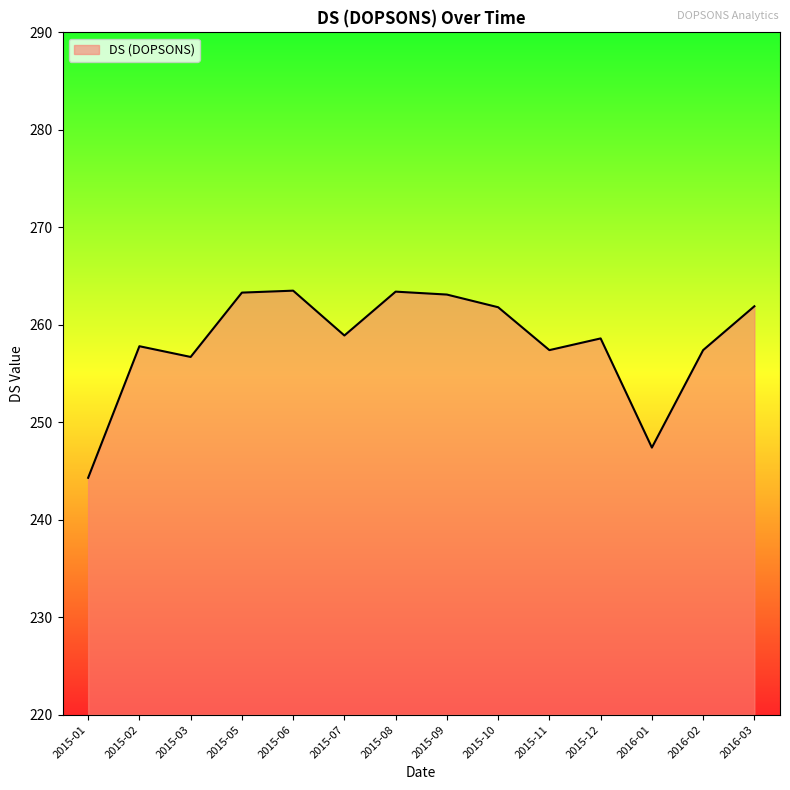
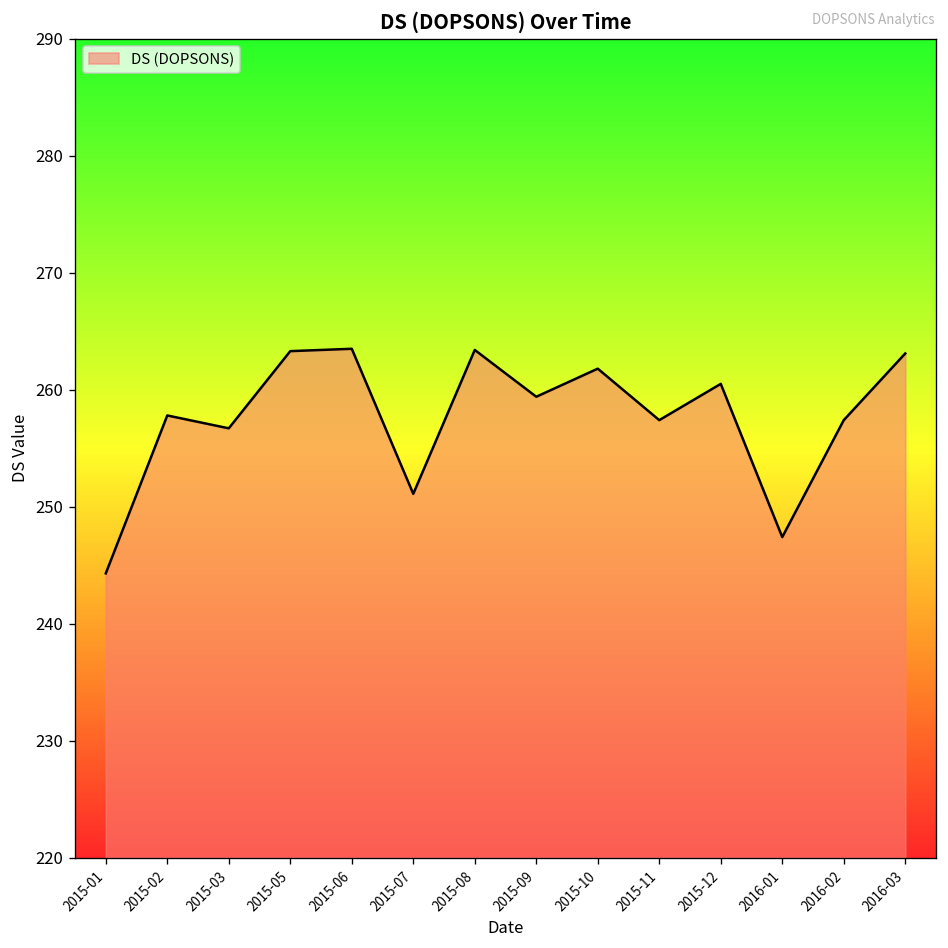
2015-07: 259 -> 251
2015-09: 263 -> 259
2015-12: 259 -> 261
2016-03: 262 -> 263
